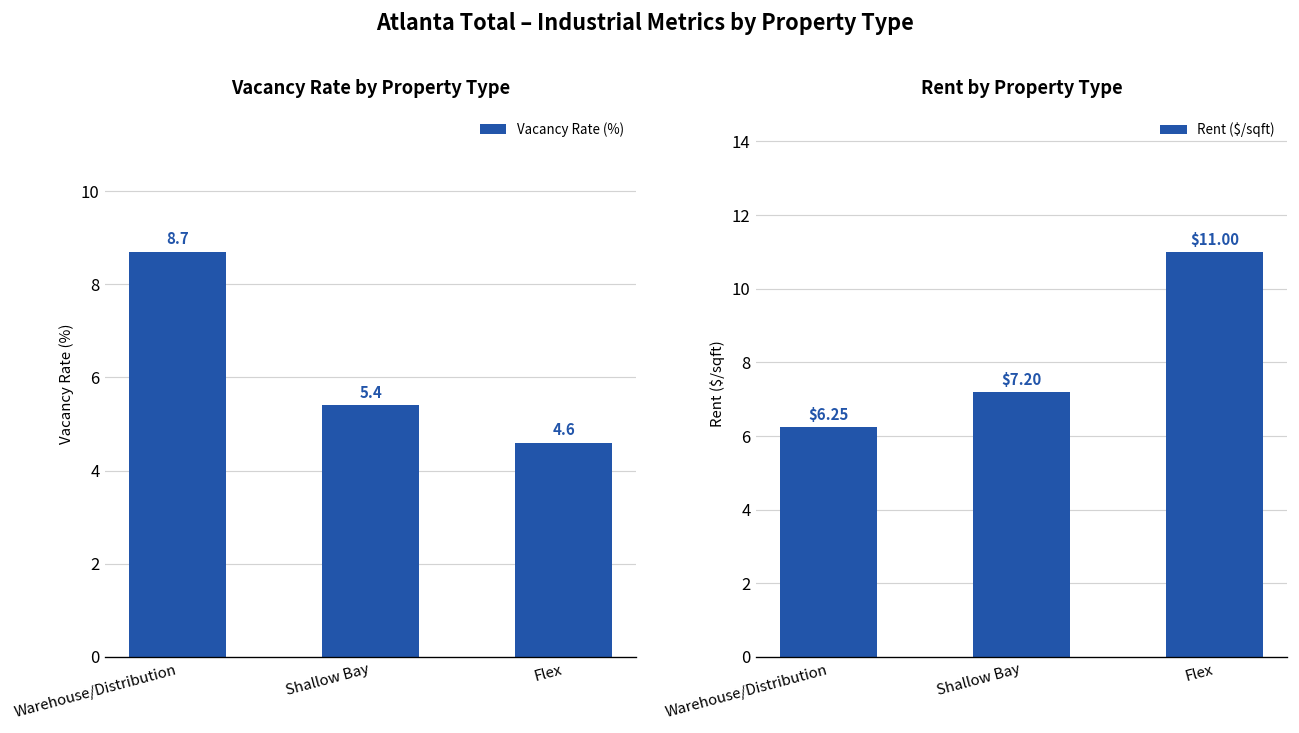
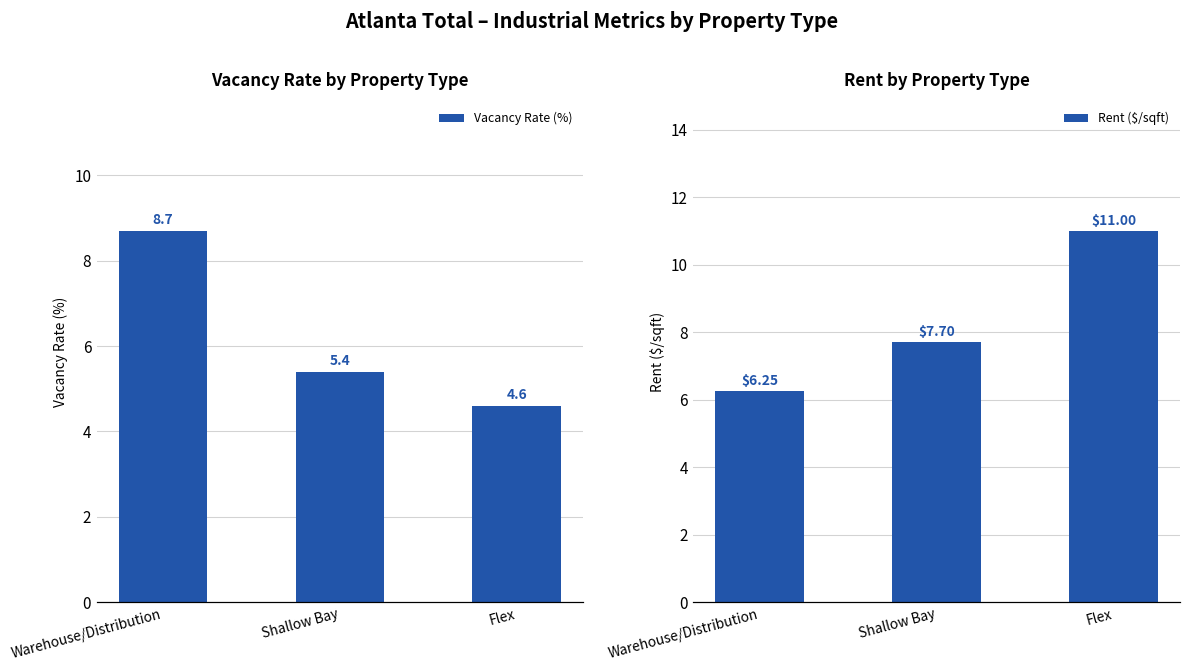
Rent by Property Type, Shallow Bay: $7.20 -> $7.70
